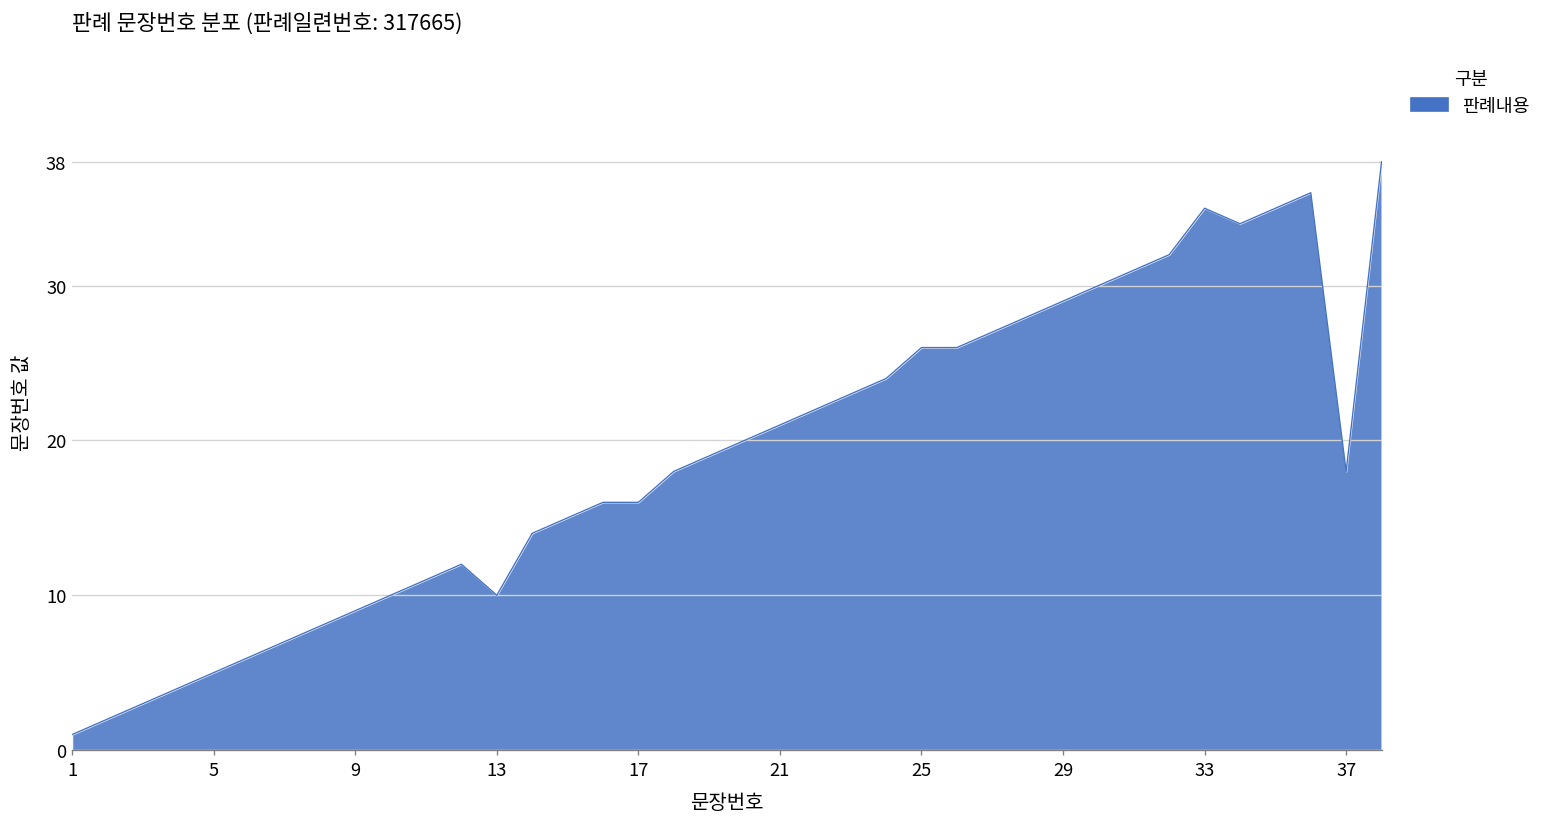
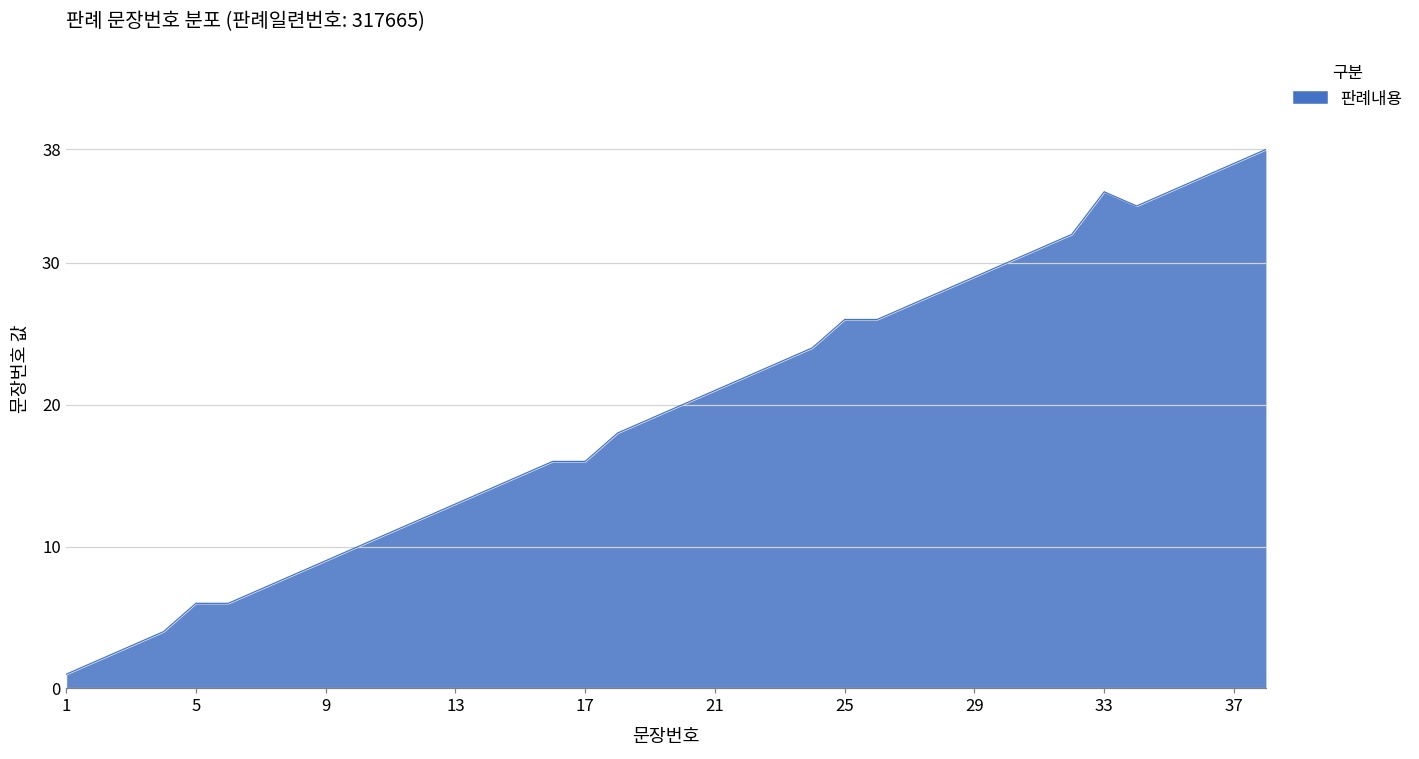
5: 5 -> 6
13: 10 -> 13
37: 18 -> 37
